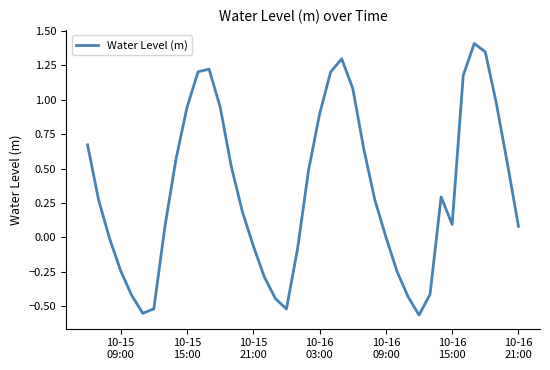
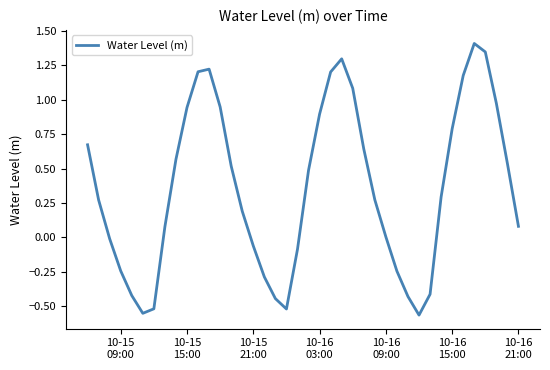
10-16 15:00: 0.09 -> 0.79
